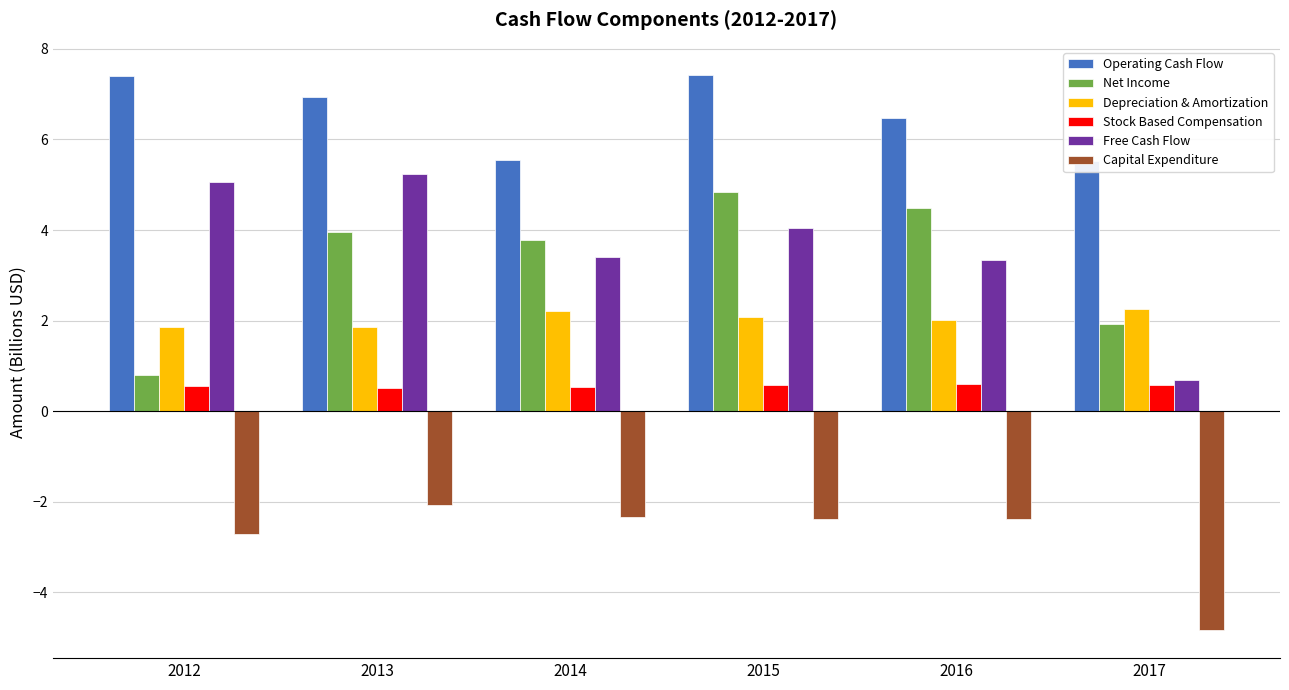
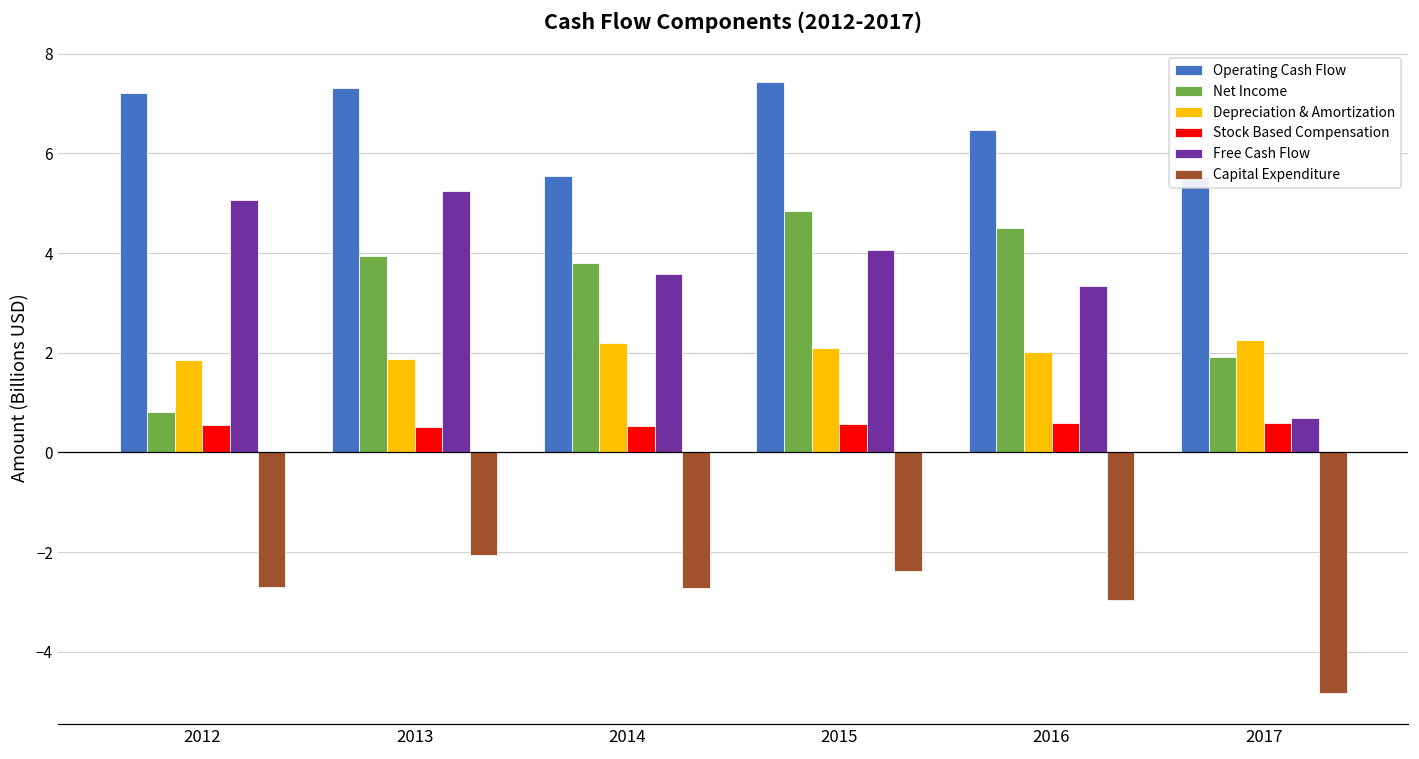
Operating Cash Flow, 2012: 7.4 -> 7.2
Operating Cash Flow, 2013: 6.9 -> 7.3
Free Cash Flow, 2014: 3.4 -> 3.6
Capital Expenditure, 2014: -2.3 -> -2.7
Capital Expenditure, 2016: -2.4 -> -3.0
